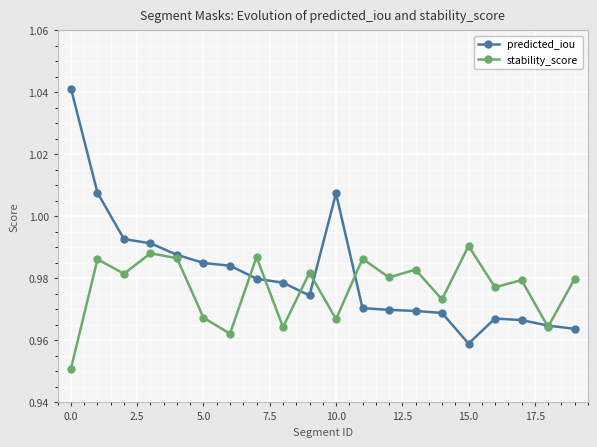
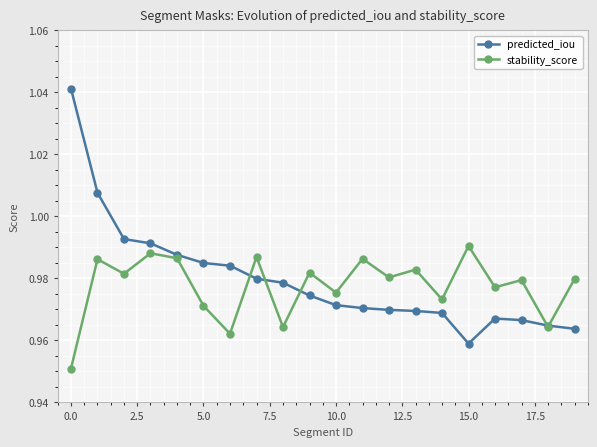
stability_score, 5.0: 0.967 -> 0.971
predicted_iou, 10.0: 1.007 -> 0.971
stability_score, 10.0: 0.967 -> 0.975
